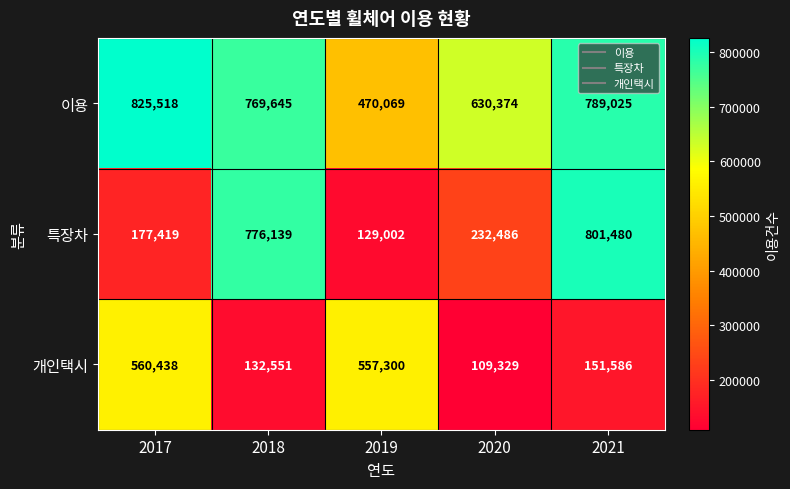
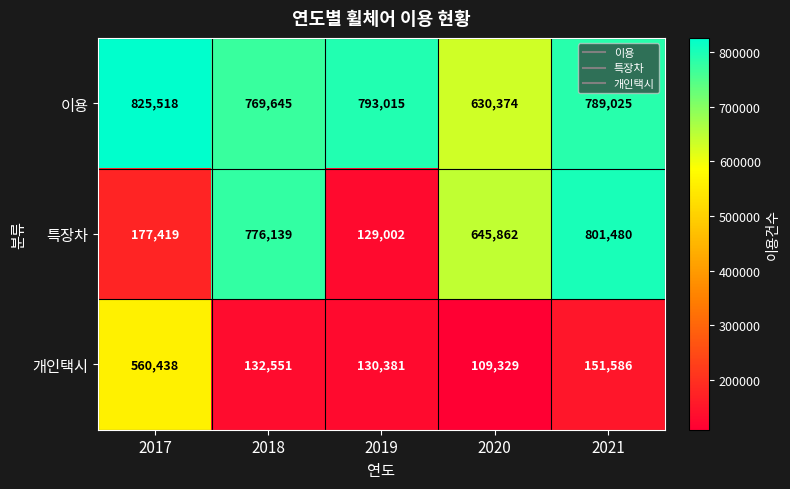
이용, 2019: 470,069 -> 793,015
특장차, 2020: 232,486 -> 645,862
개인택시, 2019: 557,300 -> 130,381
